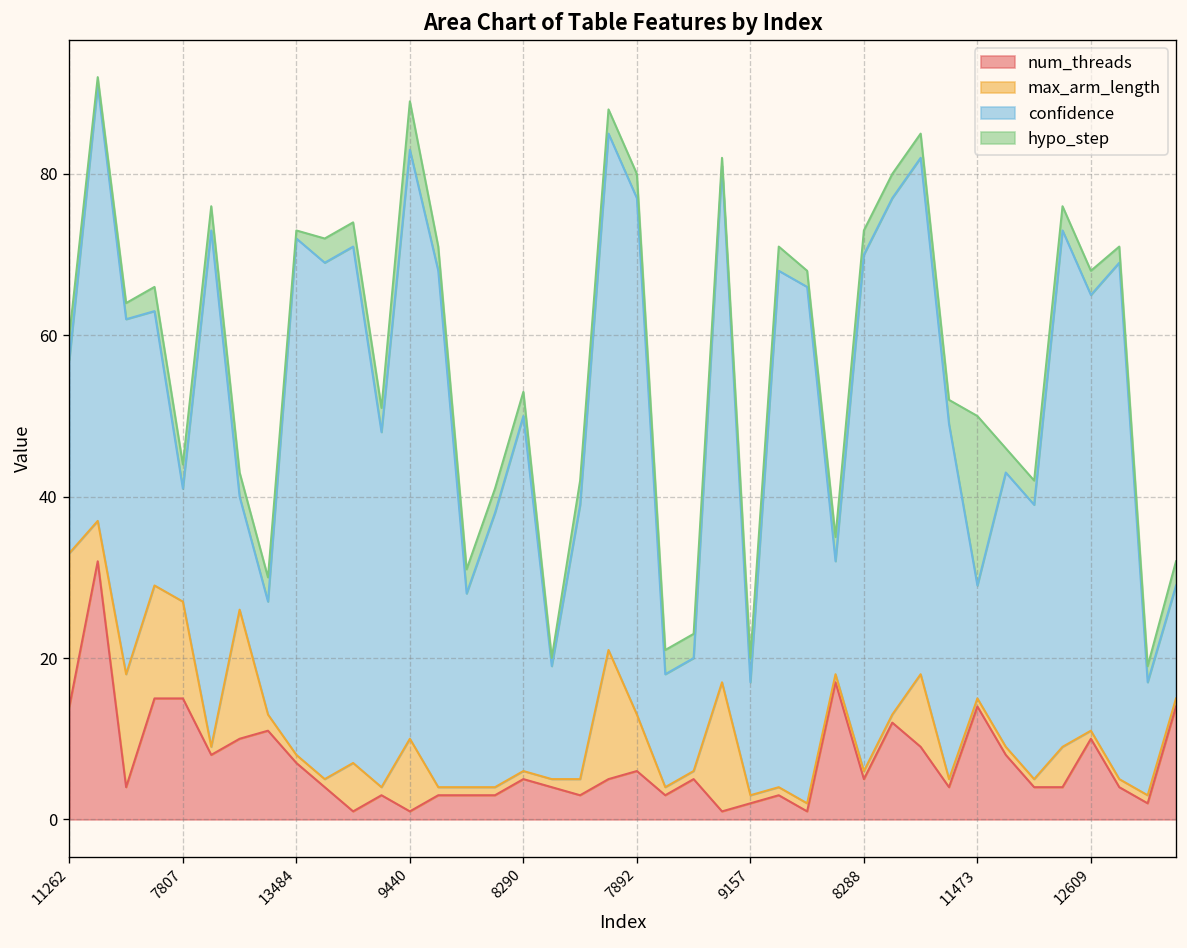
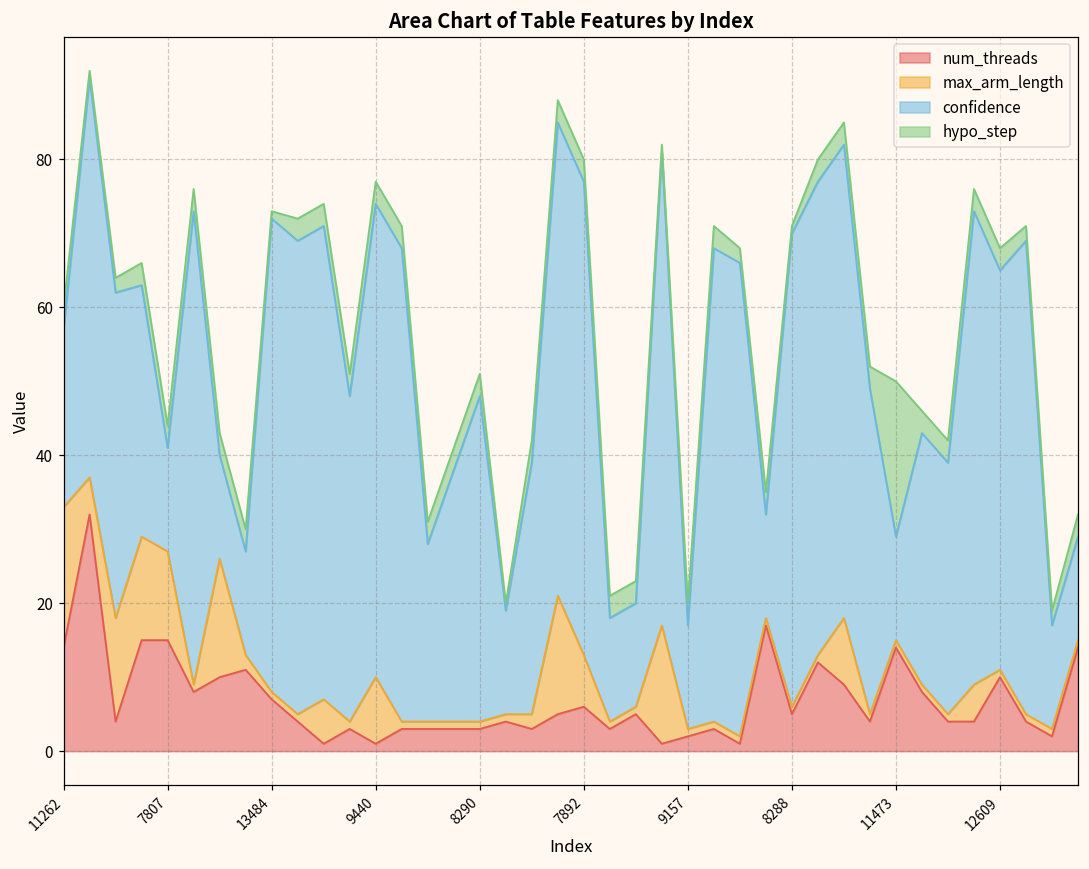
confidence, 9440: 73 -> 64
hypo_step, 9440: 6 -> 3
num_threads, 8290: 5 -> 3
hypo_step, 8288: 3 -> 1
